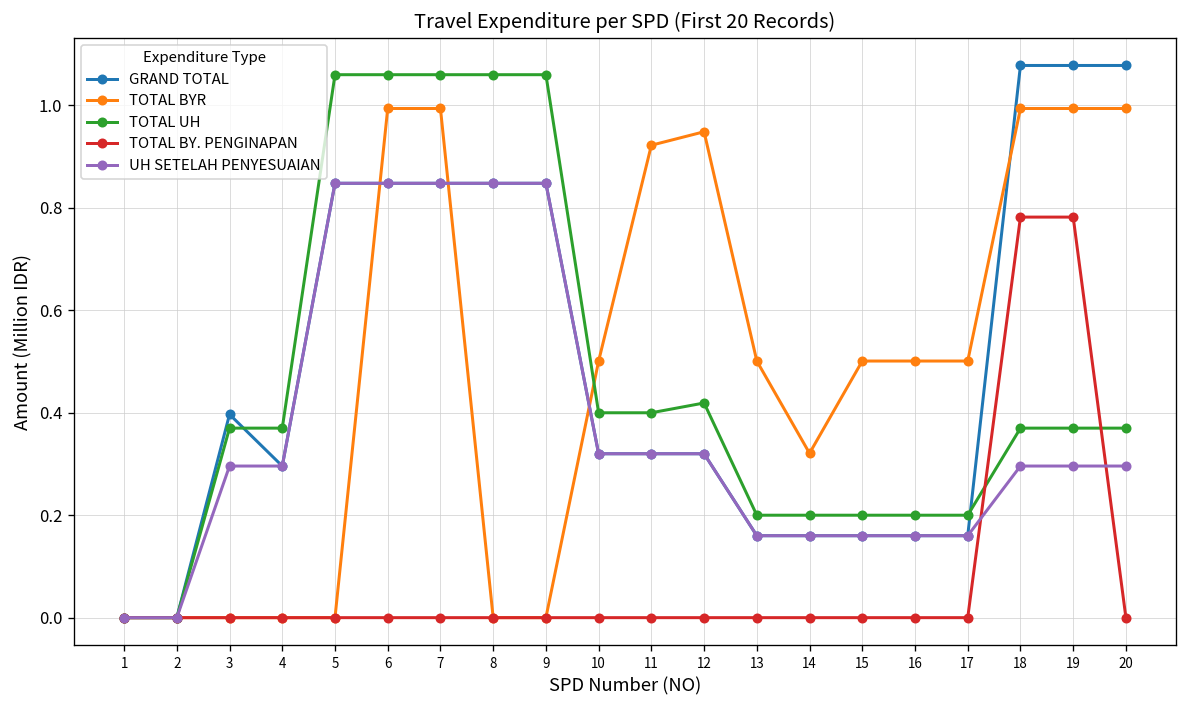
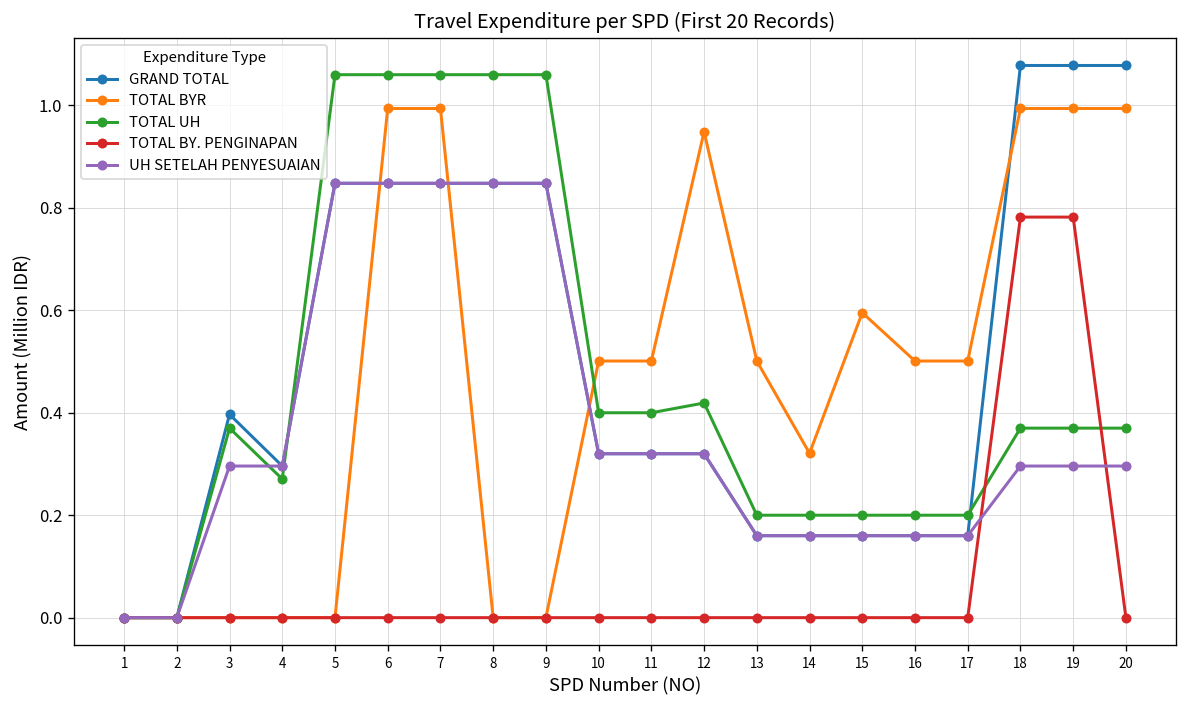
TOTAL UH, 4: 0.37 -> 0.27
TOTAL BYR, 11: 0.92 -> 0.50
TOTAL BYR, 15: 0.50 -> 0.60
